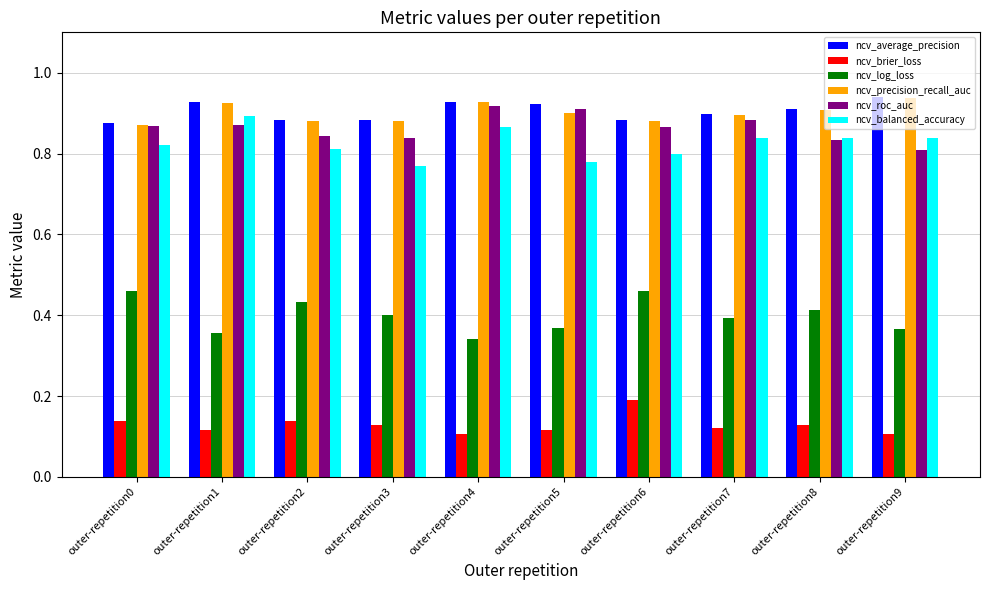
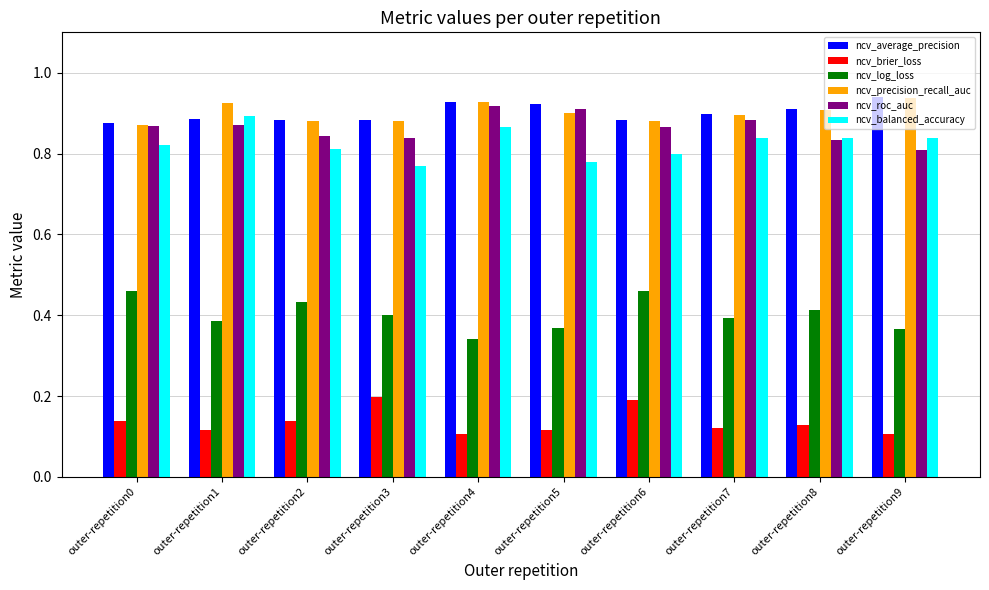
ncv_average_precision, outer-repetition1: 0.93 -> 0.89
ncv_log_loss, outer-repetition1: 0.36 -> 0.39
ncv_brier_loss, outer-repetition3: 0.13 -> 0.20
